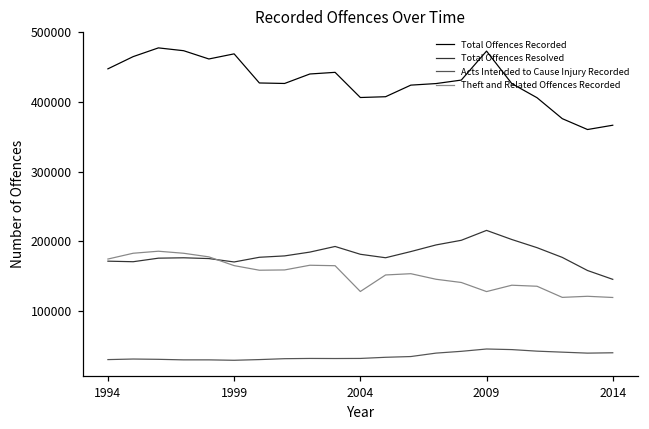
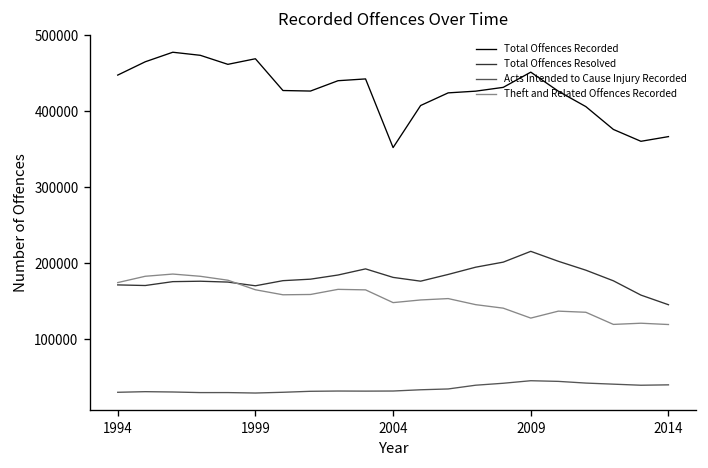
Total Offences Recorded, 2004: 410000 -> 350000
Theft and Related Offences Recorded, 2004: 130000 -> 150000
Total Offences Recorded, 2009: 470000 -> 450000
